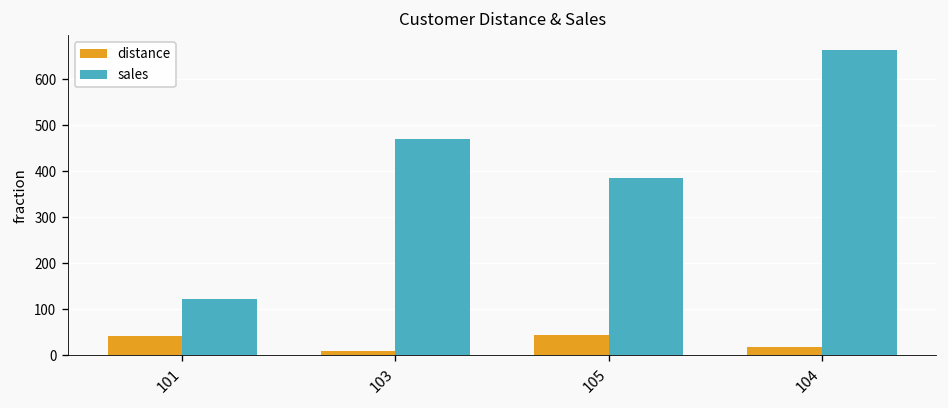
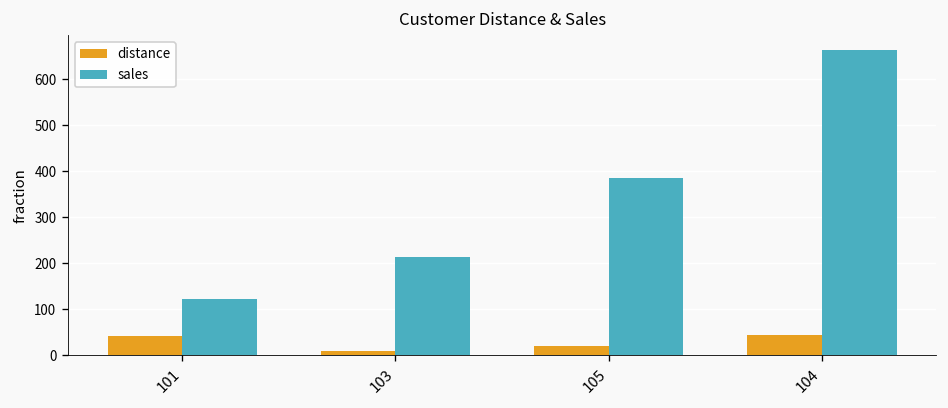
sales, 103: 470 -> 210
distance, 105: 40 -> 20
distance, 104: 20 -> 40
